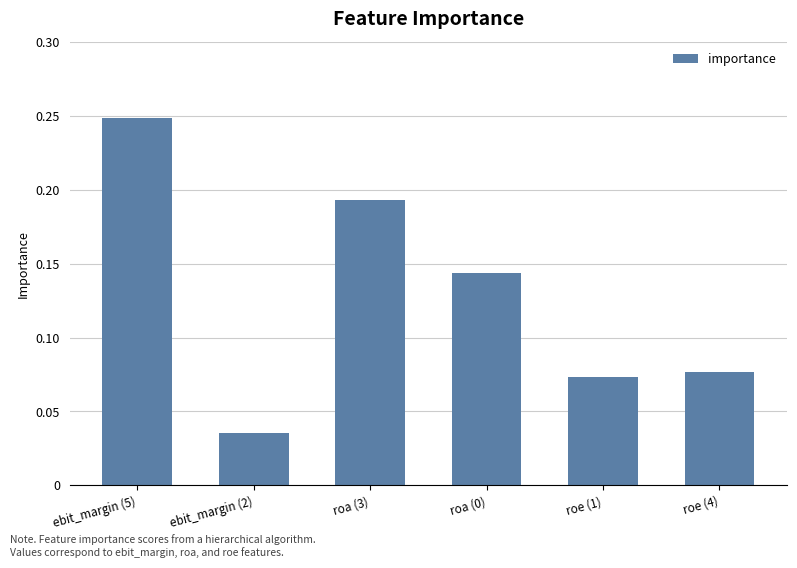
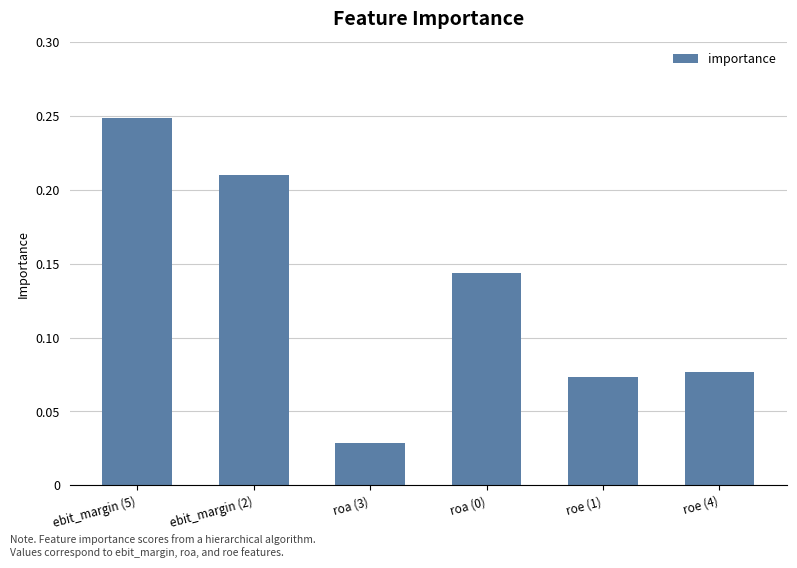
ebit_margin (2): 0.035 -> 0.210
roa (3): 0.193 -> 0.029
